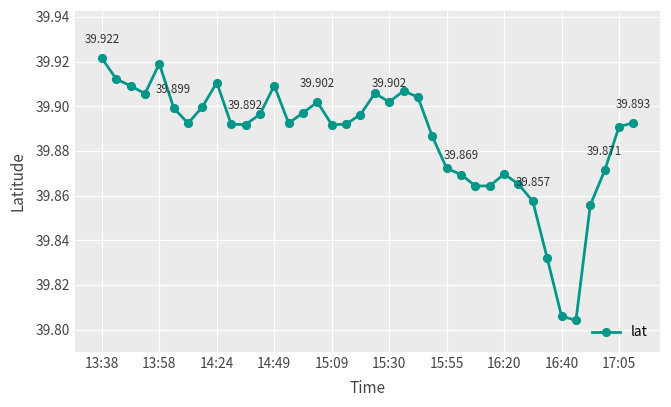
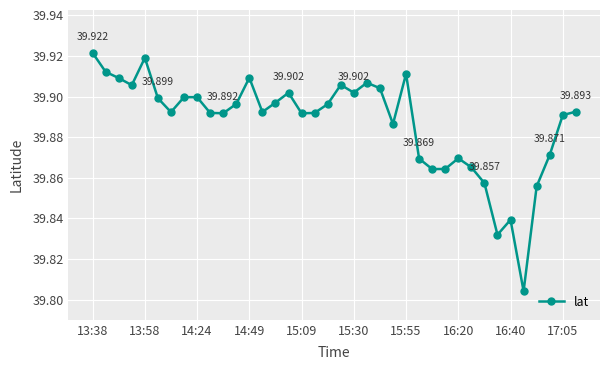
14:24: 39.911 -> 39.900
15:55: 39.872 -> 39.911
16:40: 39.806 -> 39.839
